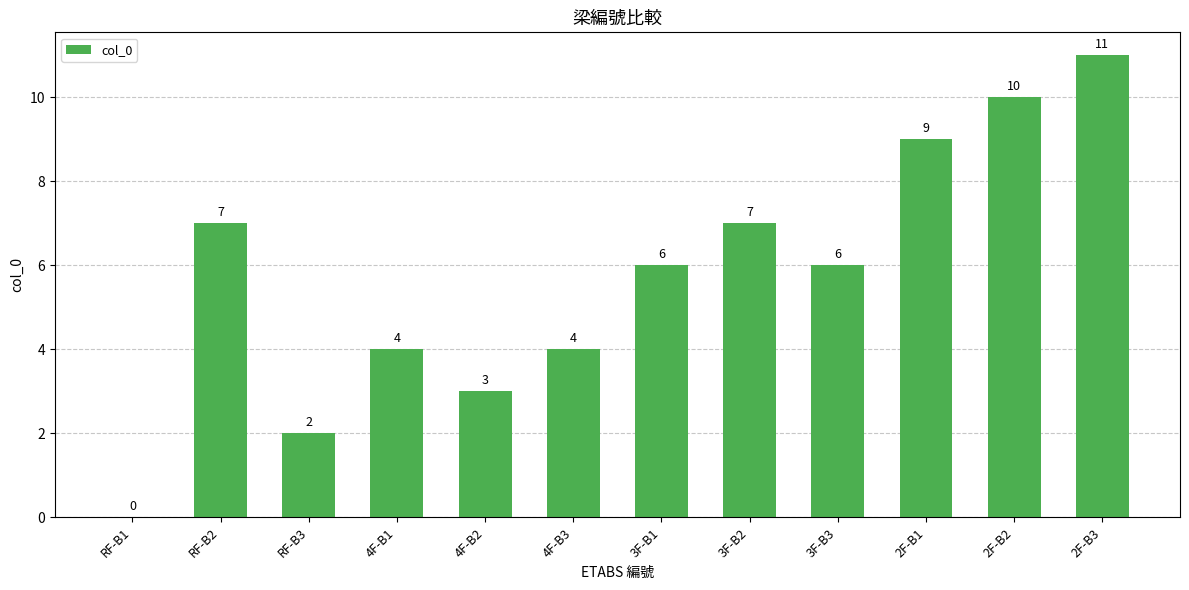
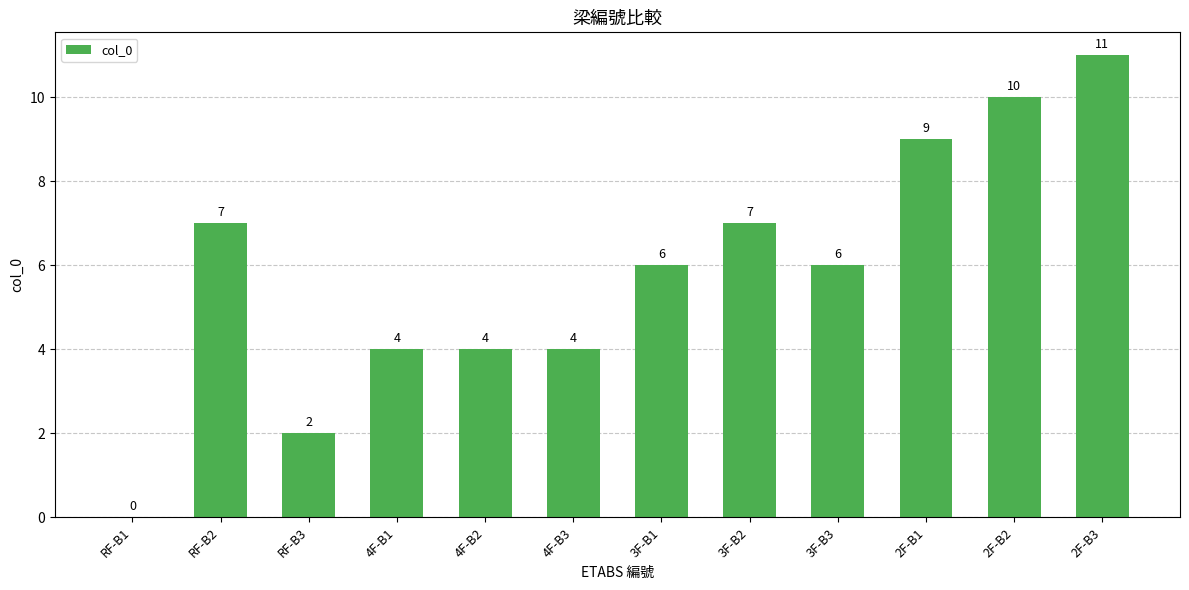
4F-B2: 3 -> 4
